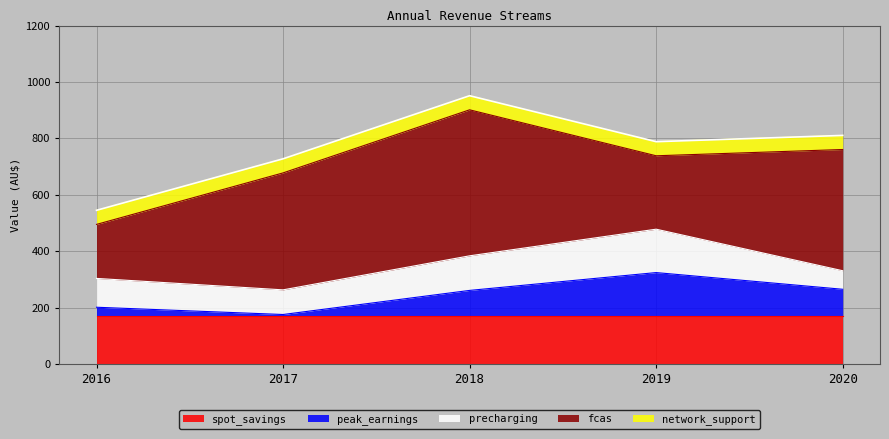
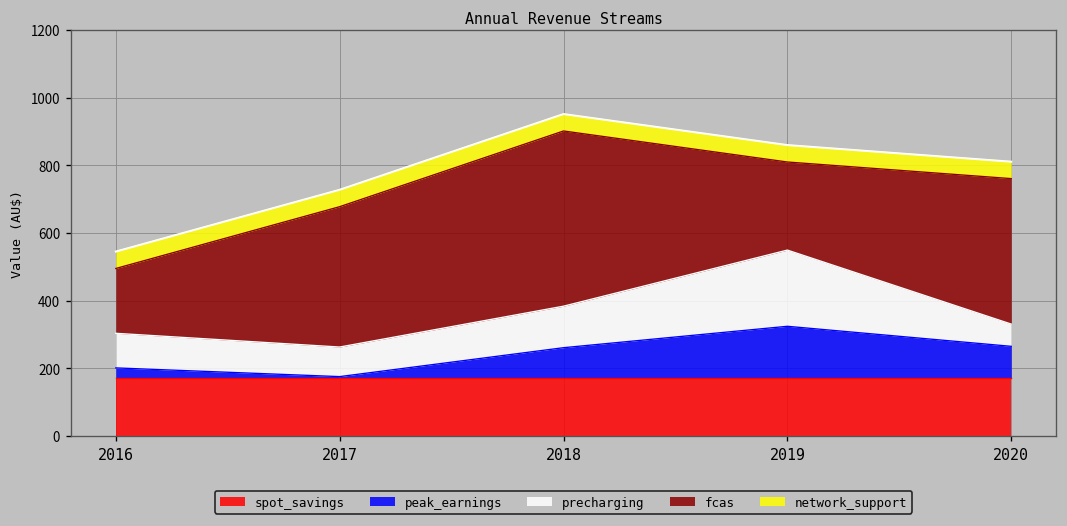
precharging, 2019: 150 -> 230
